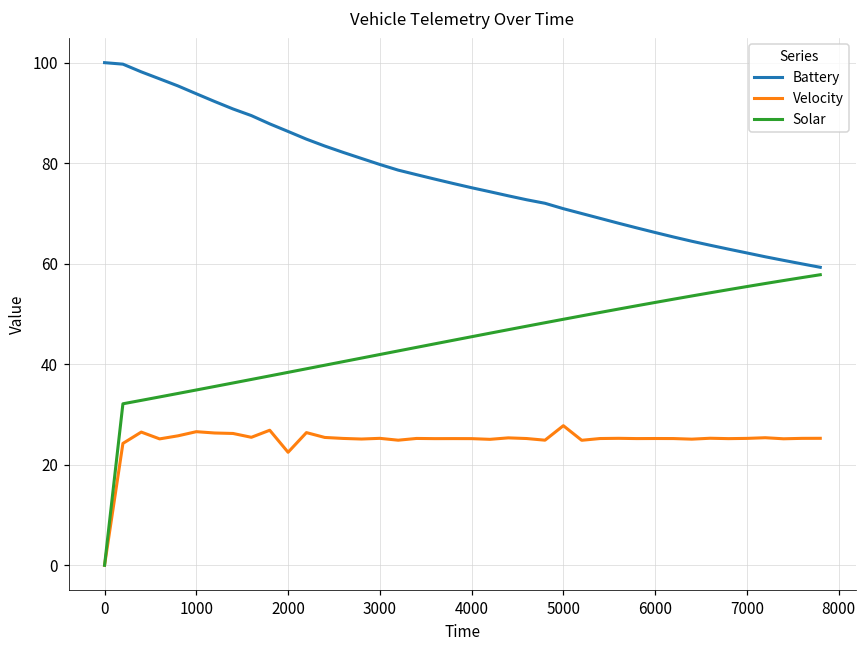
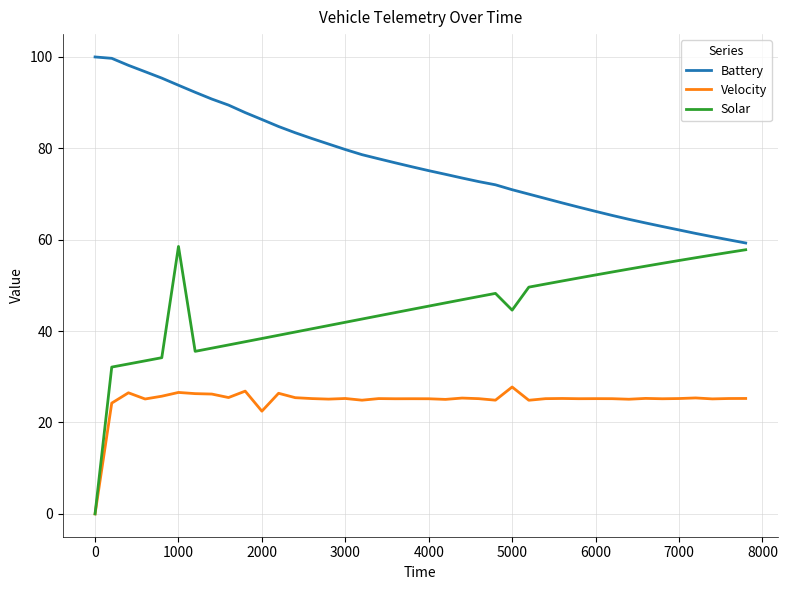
Solar, 1000: 35 -> 59
Solar, 5000: 49 -> 45
